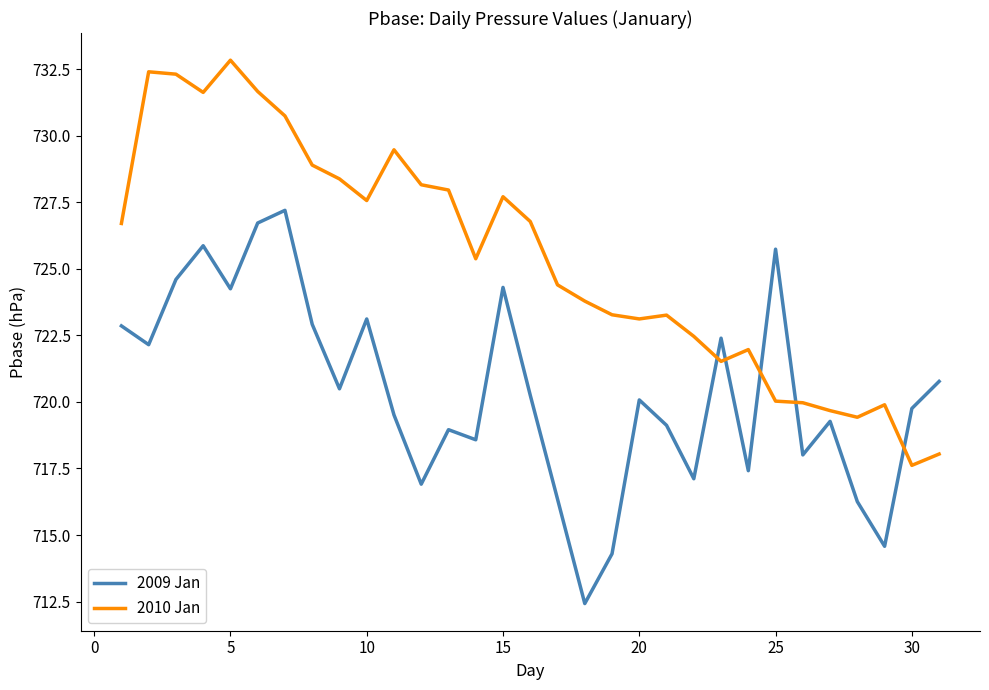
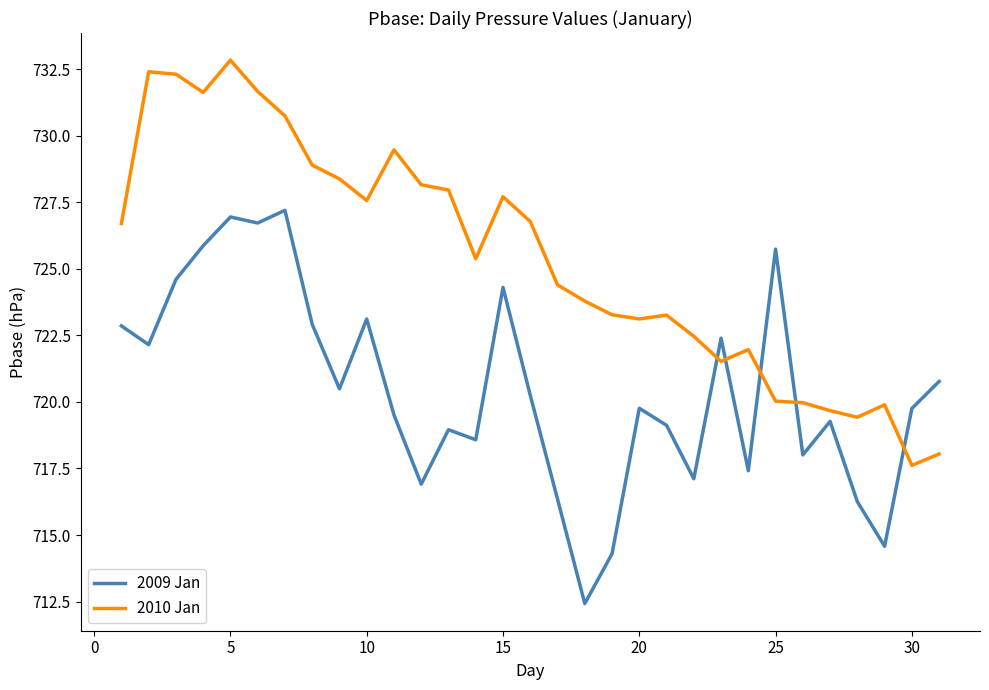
2009 Jan, 5: 724.2 -> 726.9
2009 Jan, 20: 720.1 -> 719.8
